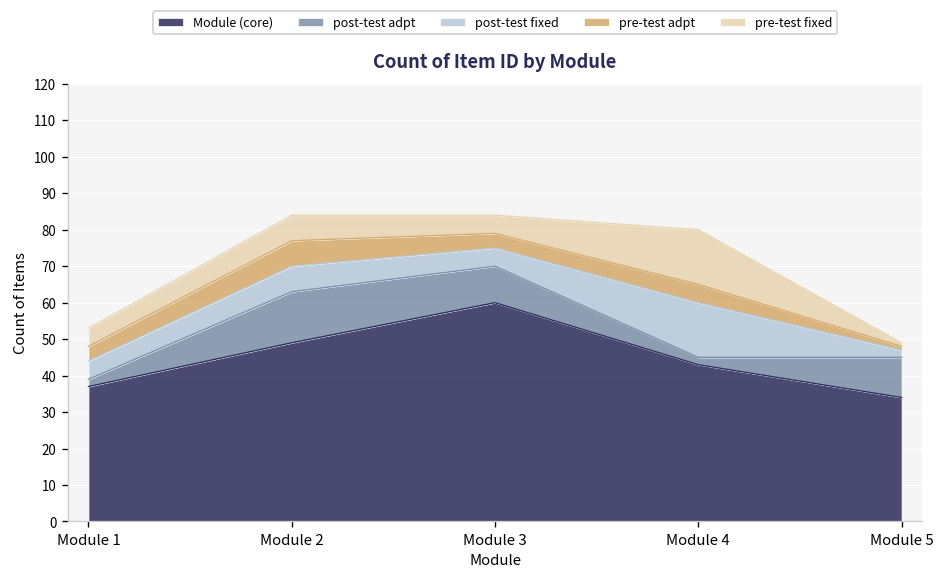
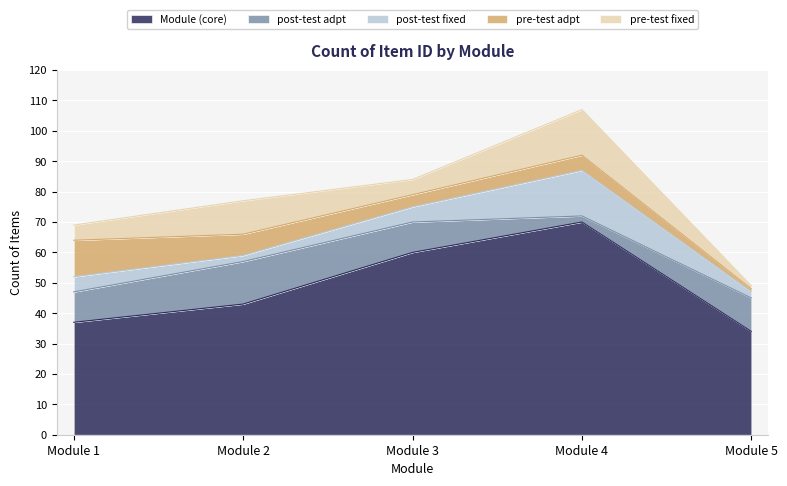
post-test adpt, Module 1: 2 -> 10
pre-test adpt, Module 1: 4 -> 12
Module (core), Module 2: 49 -> 43
post-test fixed, Module 2: 7 -> 2
pre-test fixed, Module 2: 7 -> 11
Module (core), Module 4: 43 -> 70
